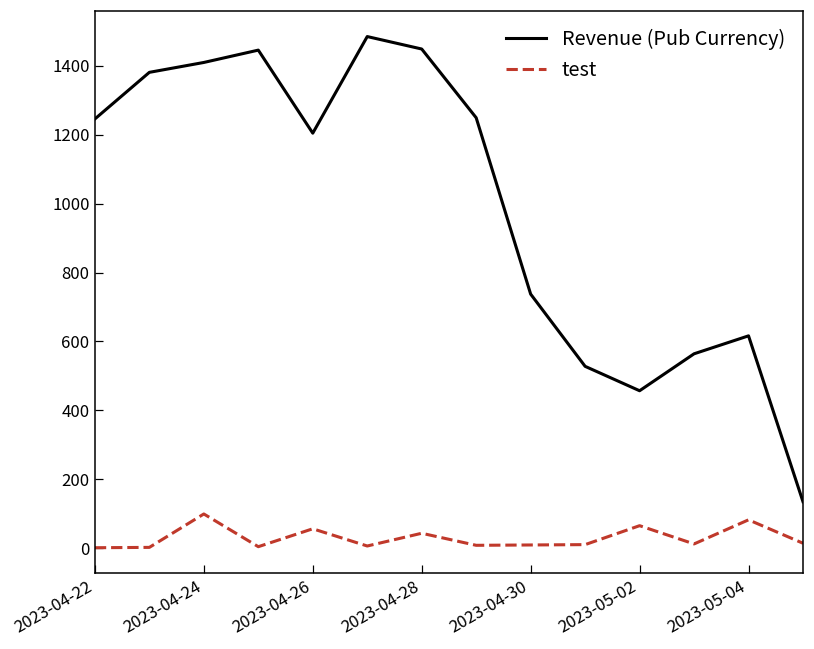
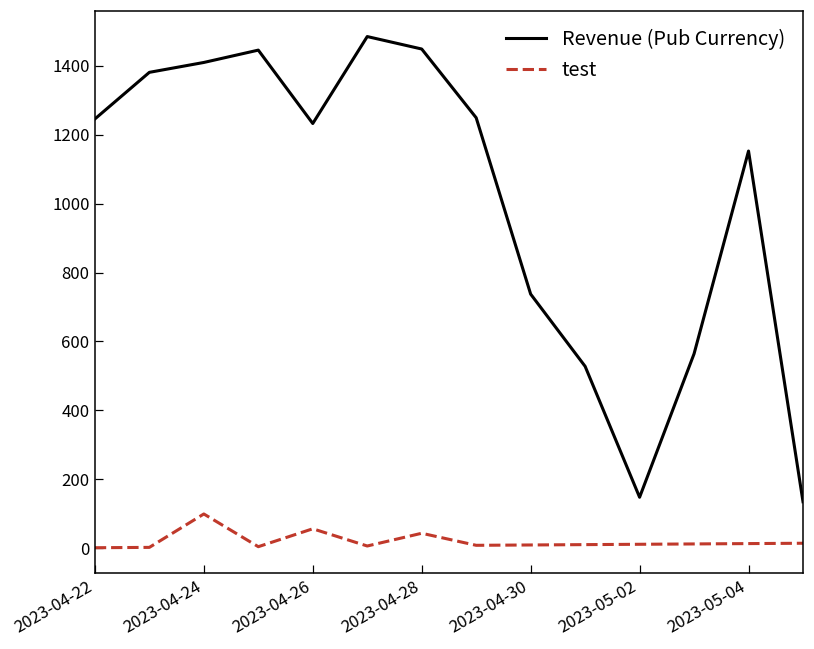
Revenue (Pub Currency), 2023-04-26: 1200 -> 1230
Revenue (Pub Currency), 2023-05-02: 460 -> 150
test, 2023-05-02: 70 -> 10
Revenue (Pub Currency), 2023-05-04: 620 -> 1150
test, 2023-05-04: 80 -> 10
